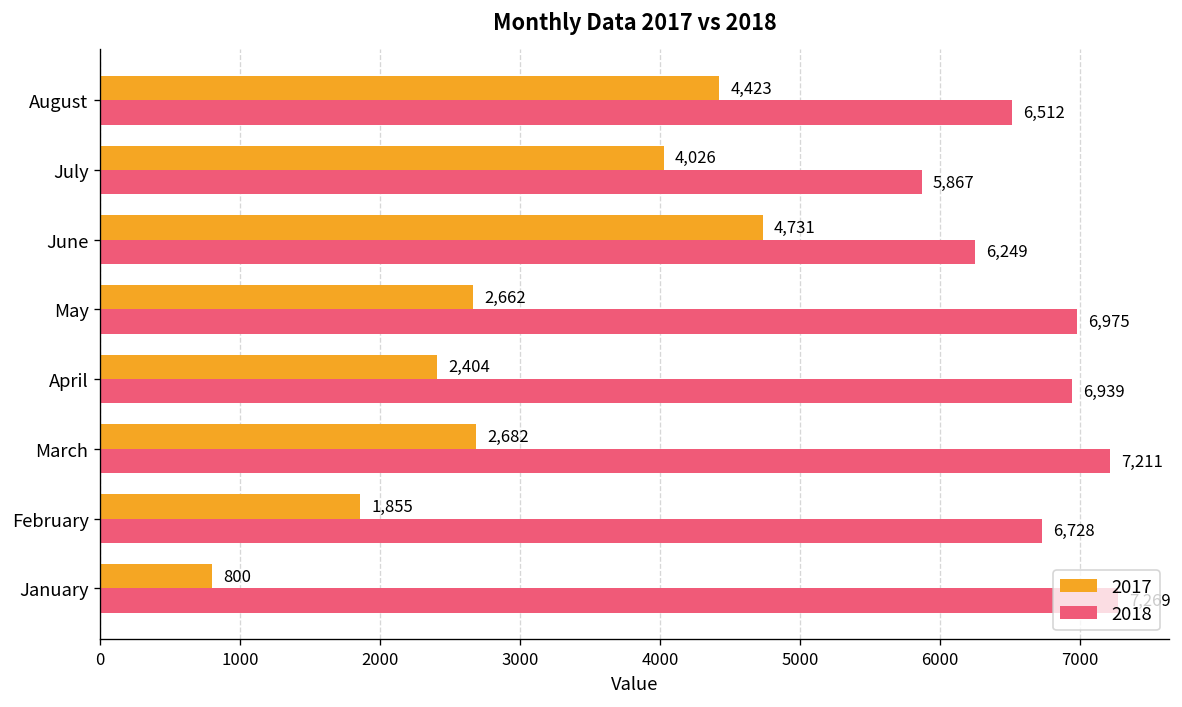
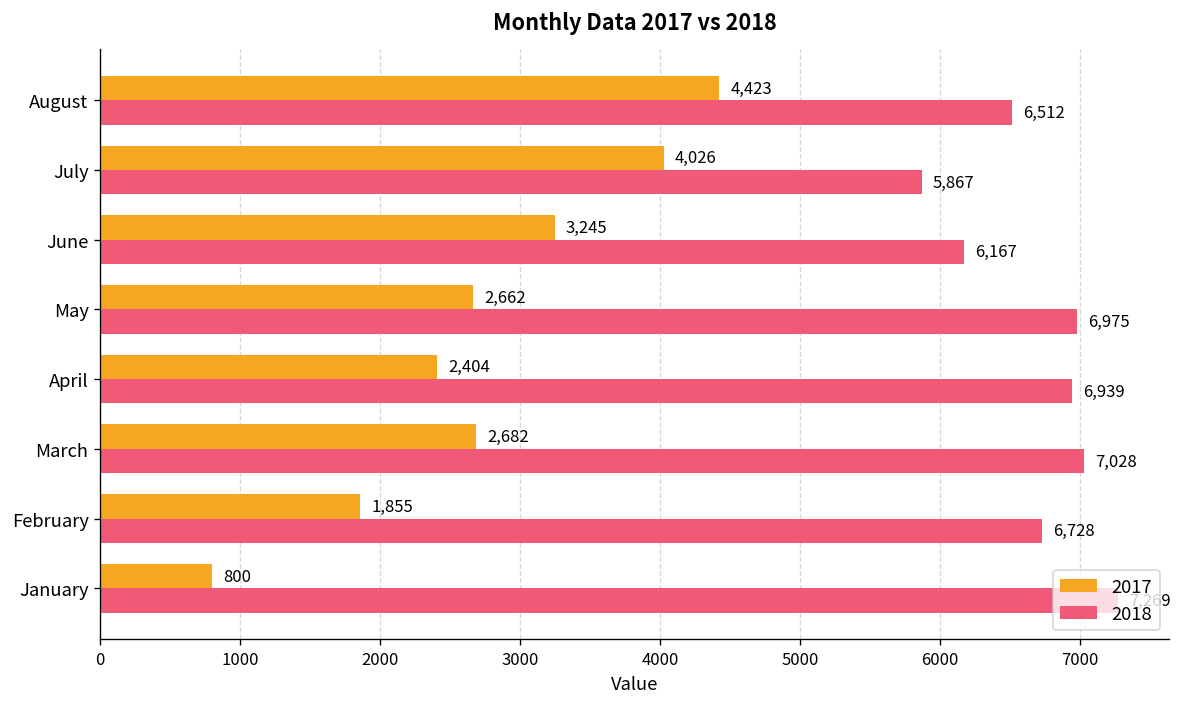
2017, June: 4,731 -> 3,245
2018, June: 6,249 -> 6,167
2018, March: 7,211 -> 7,028
